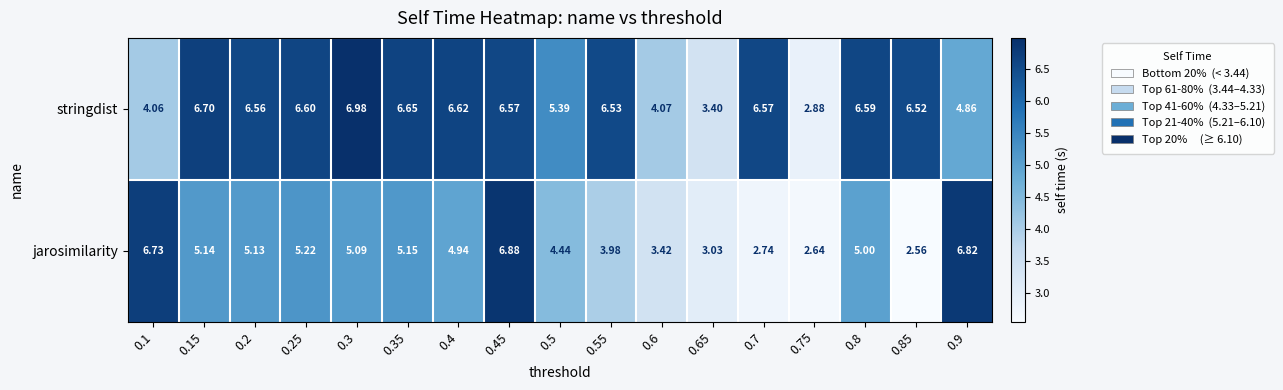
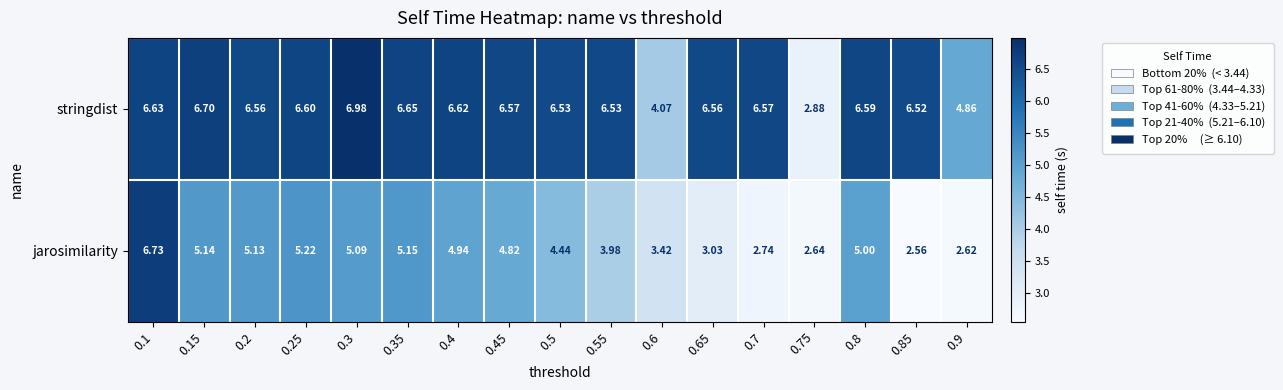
stringdist, 0.1: 4.06 -> 6.63
stringdist, 0.5: 5.39 -> 6.53
stringdist, 0.65: 3.40 -> 6.56
jarosimilarity, 0.45: 6.88 -> 4.82
jarosimilarity, 0.9: 6.82 -> 2.62
